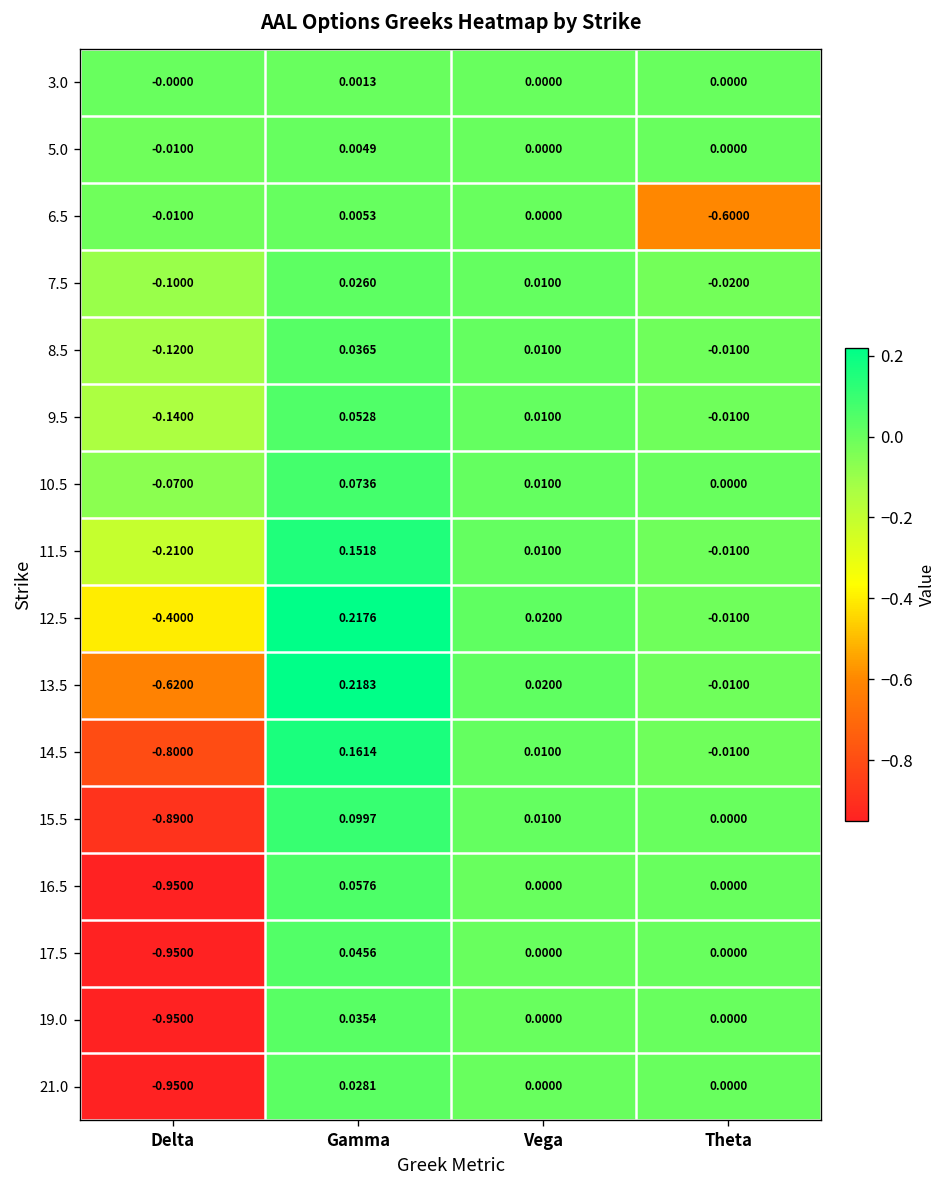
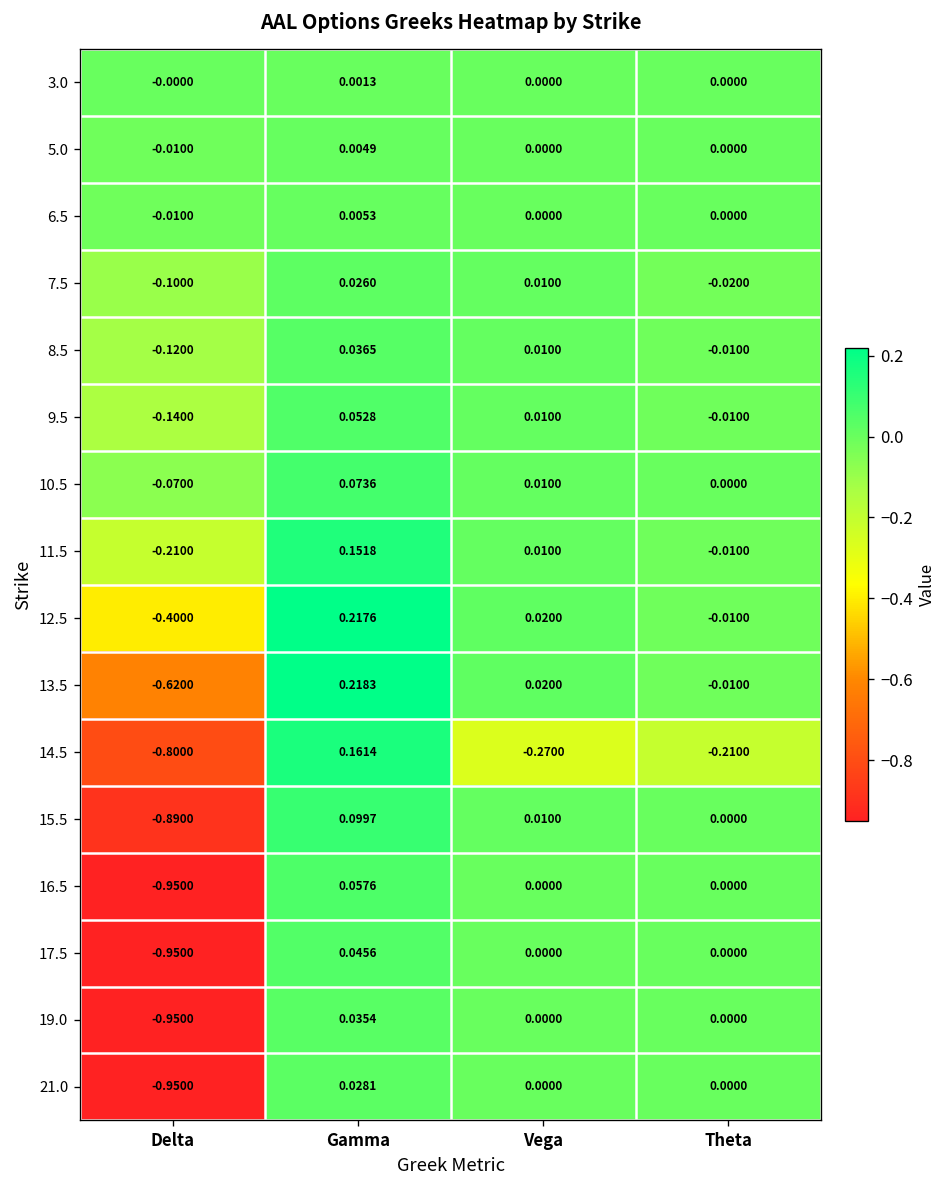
6.5, Theta: -0.6000 -> 0.0000
14.5, Vega: 0.0100 -> -0.2700
14.5, Theta: -0.0100 -> -0.2100
